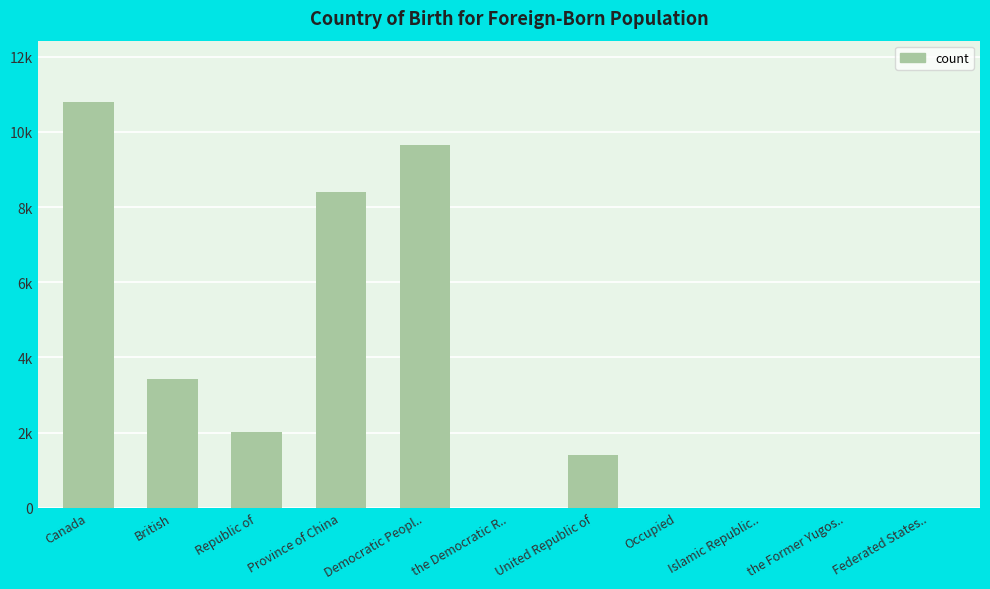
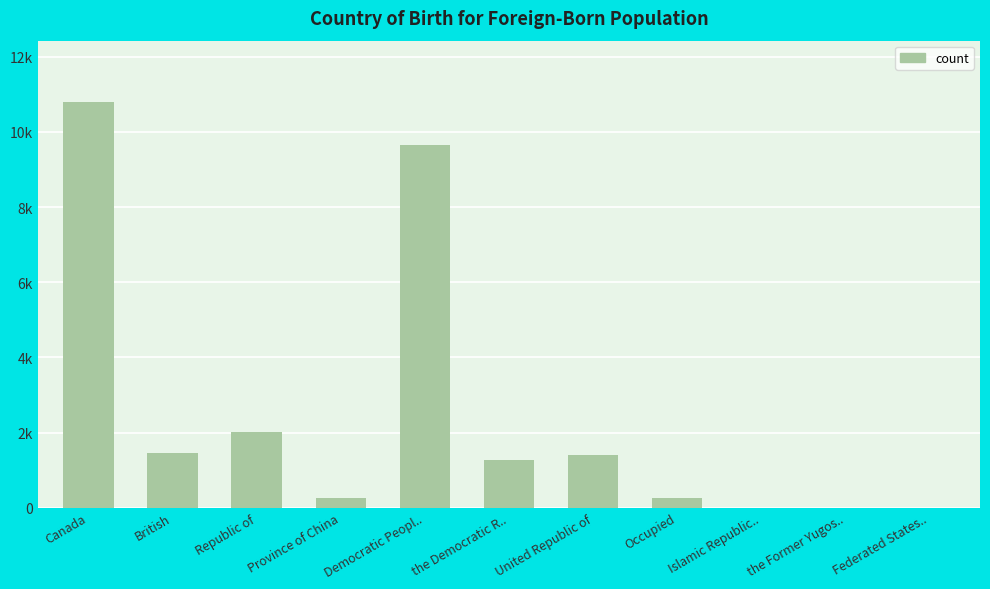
British: 3400 -> 1400
Province of China: 8400 -> 300
the Democratic R..: 0 -> 1300
Occupied: 0 -> 300
